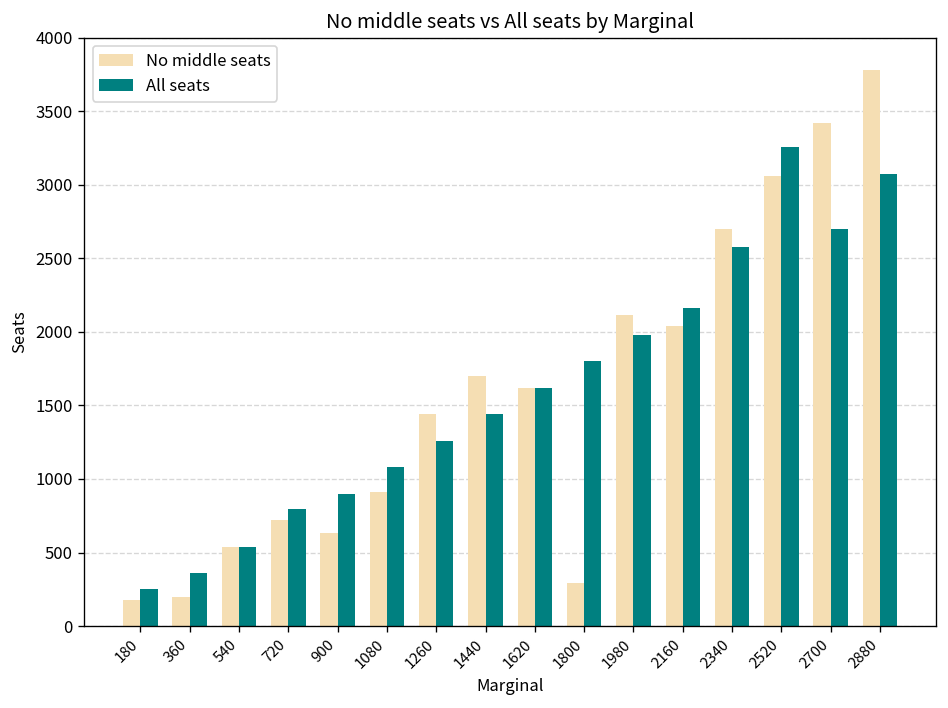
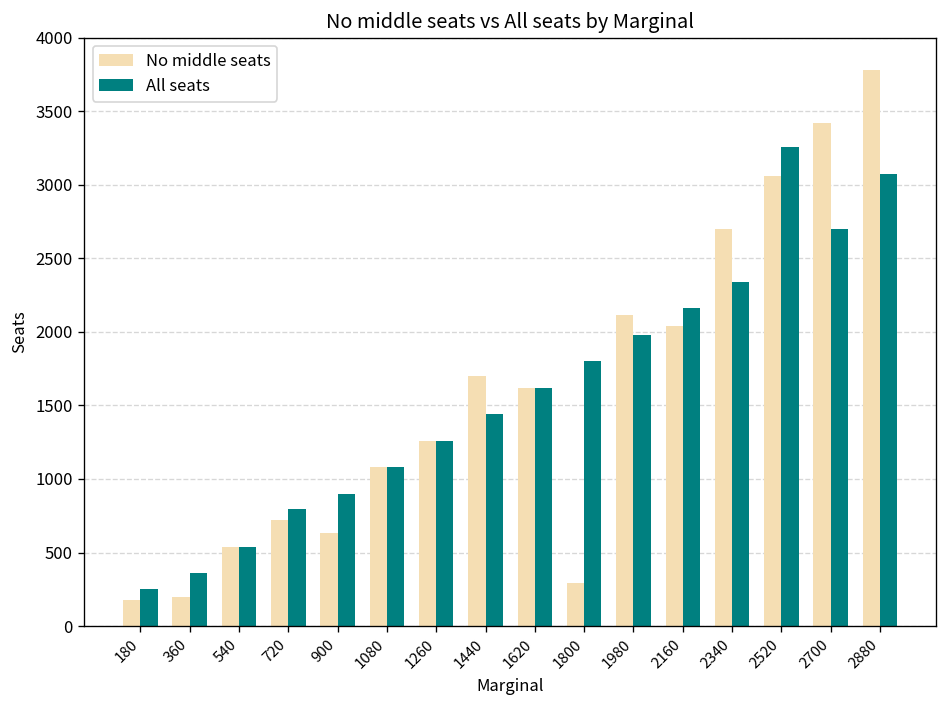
No middle seats, 1080: 910 -> 1080
No middle seats, 1260: 1440 -> 1260
All seats, 2340: 2580 -> 2340
